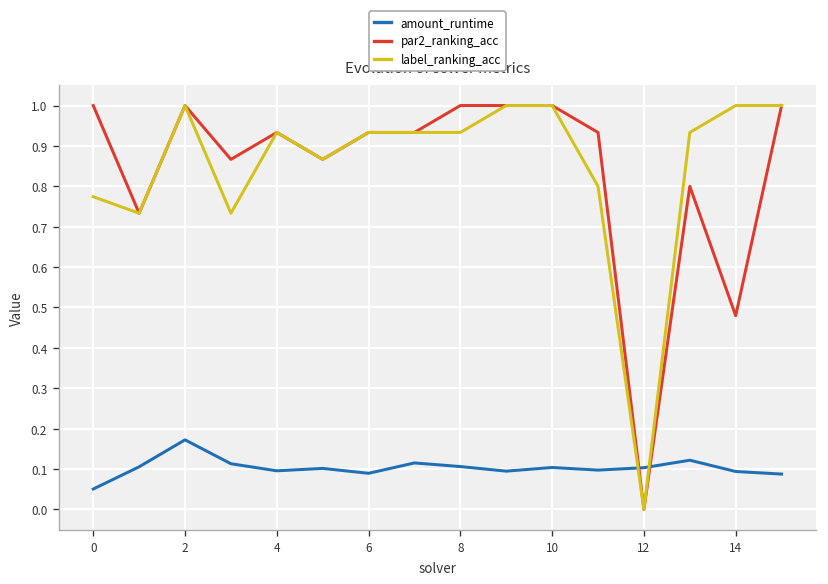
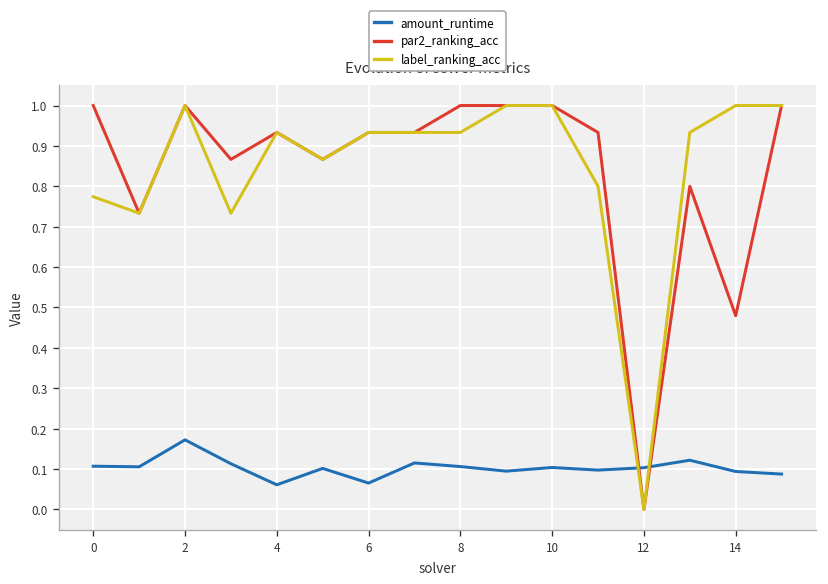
amount_runtime, 0: 0.05 -> 0.11
amount_runtime, 4: 0.10 -> 0.06
amount_runtime, 6: 0.09 -> 0.07
